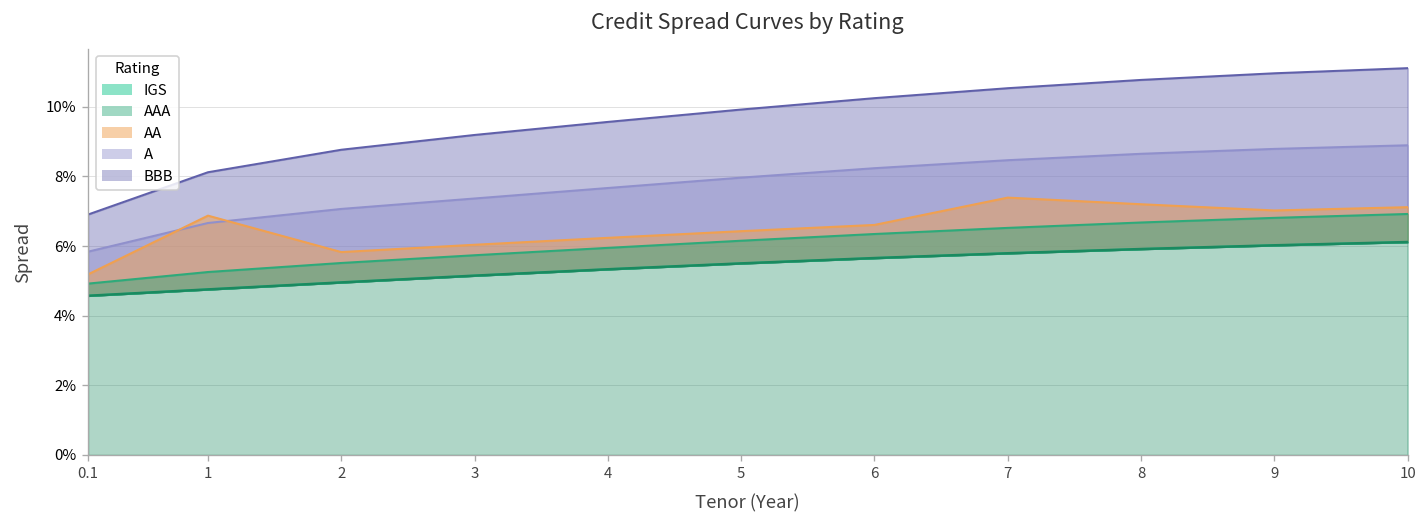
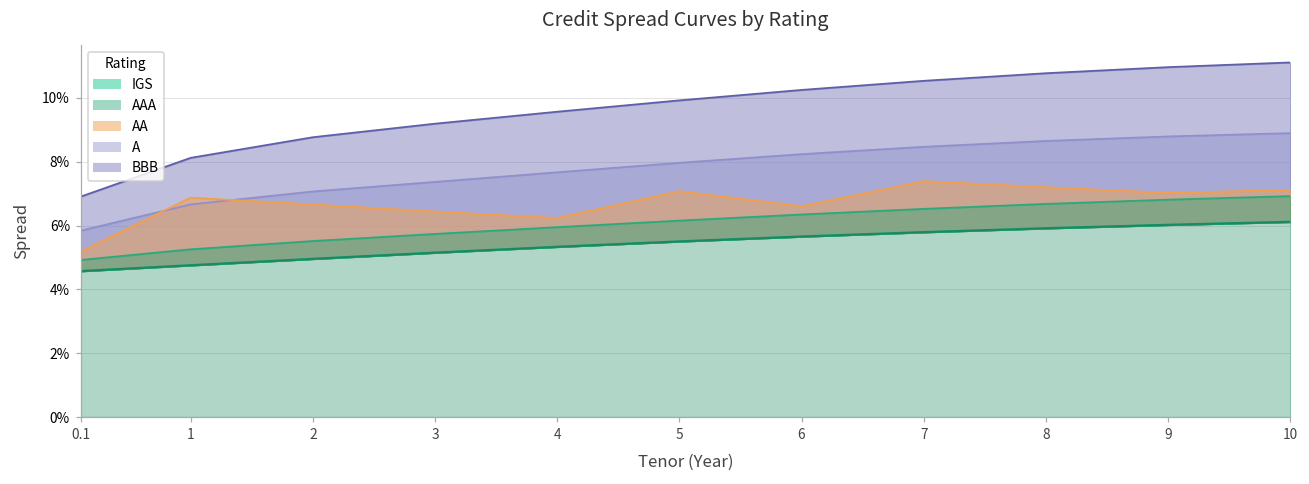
AA, 2: 5.8% -> 6.7%
AA, 3: 6.0% -> 6.4%
AA, 5: 6.4% -> 7.1%
